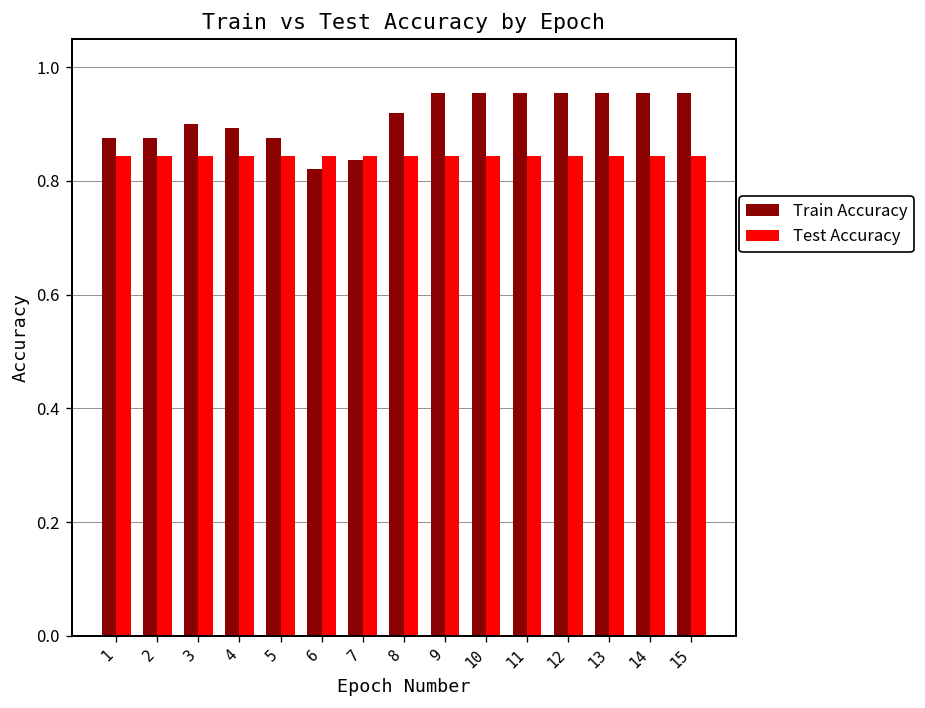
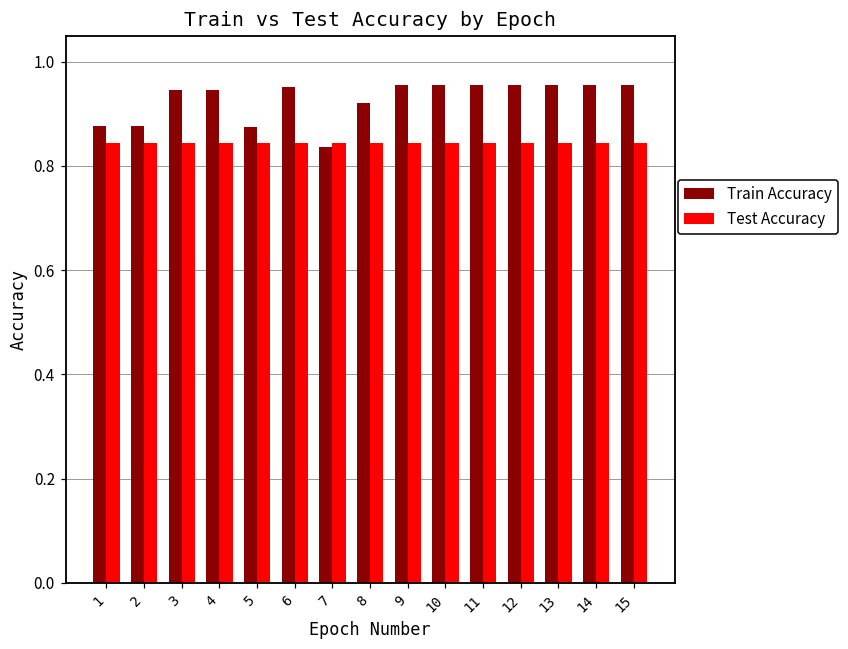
Train Accuracy, 3: 0.90 -> 0.95
Train Accuracy, 4: 0.89 -> 0.95
Train Accuracy, 6: 0.82 -> 0.95
